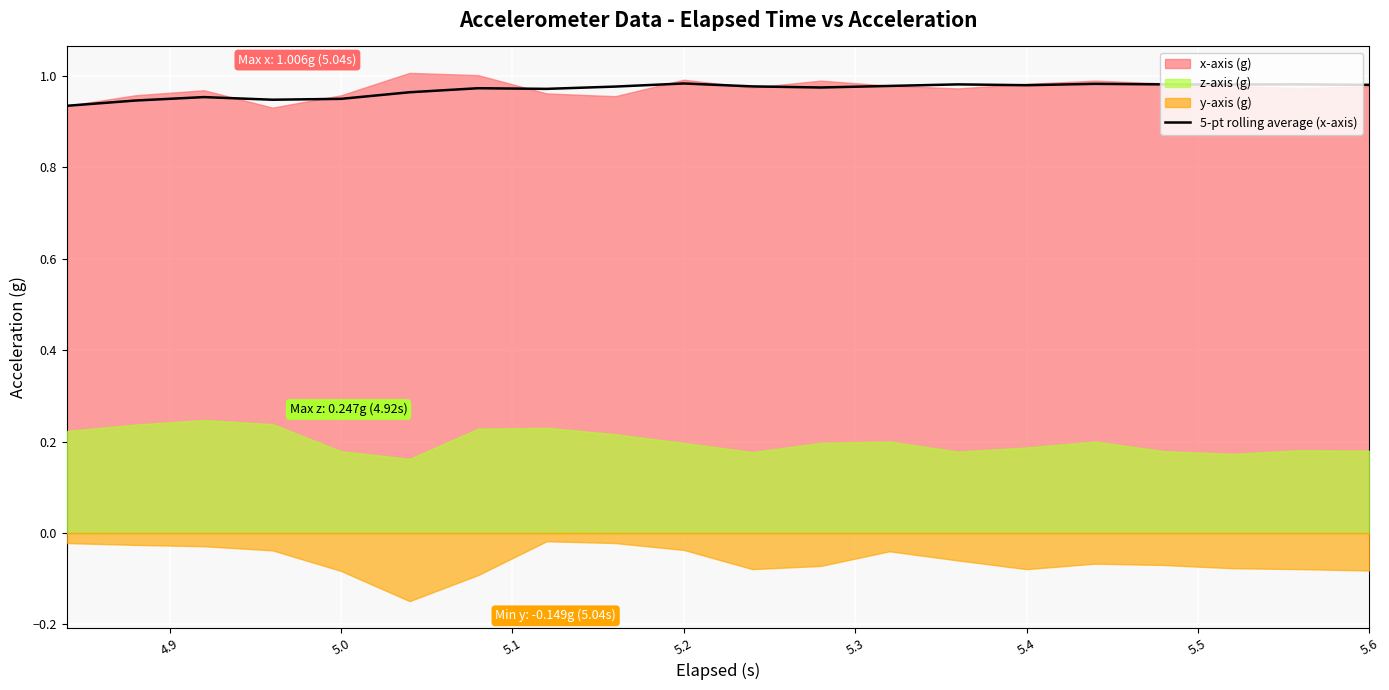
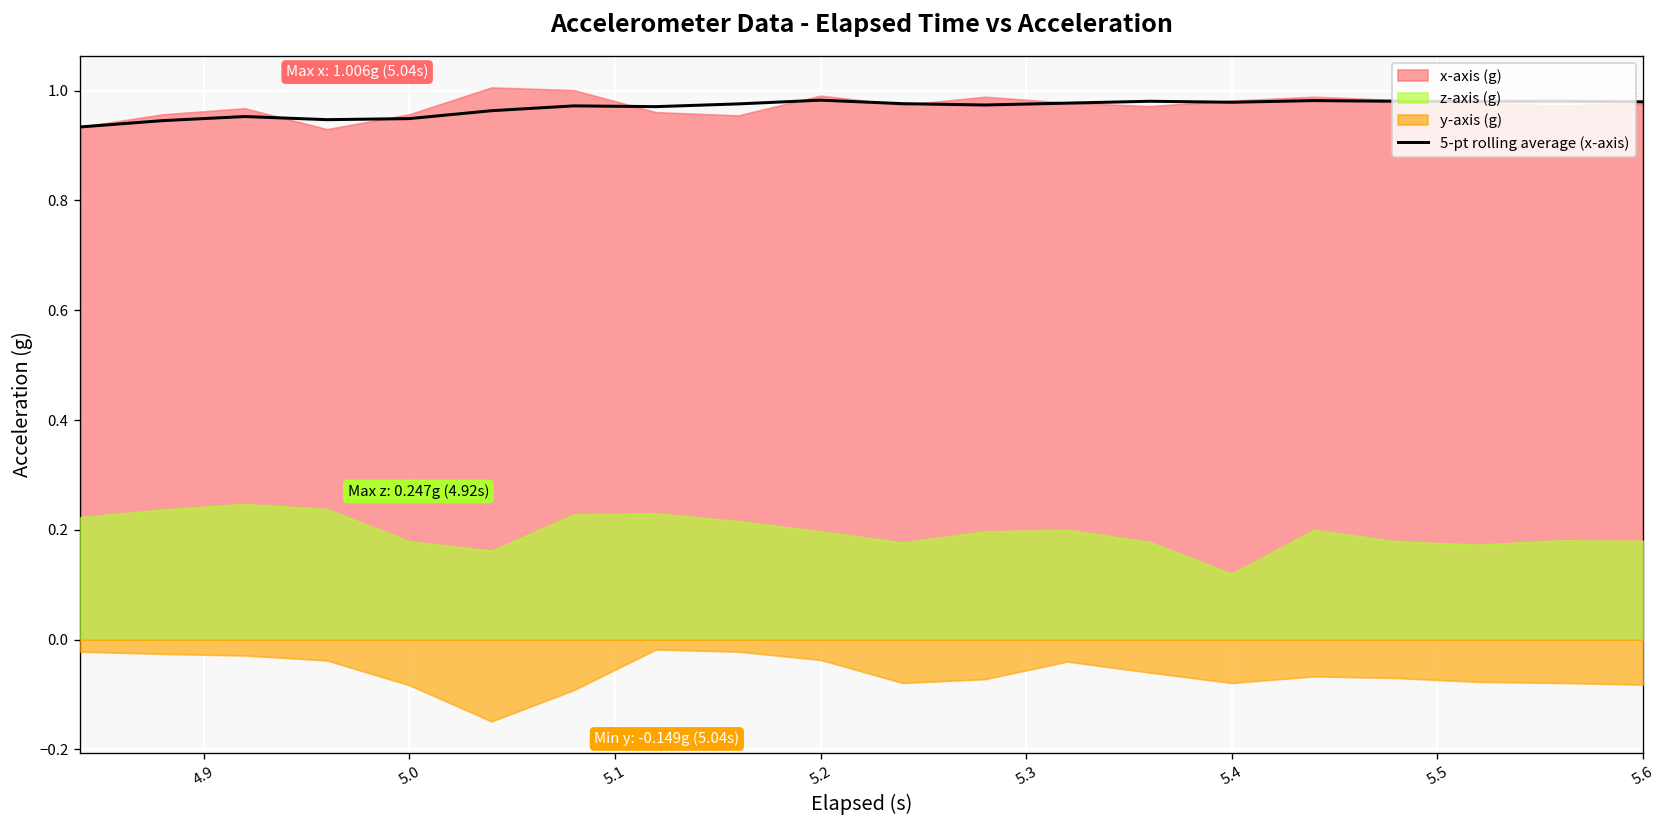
z-axis (g), 5.4: 0.19 -> 0.12
